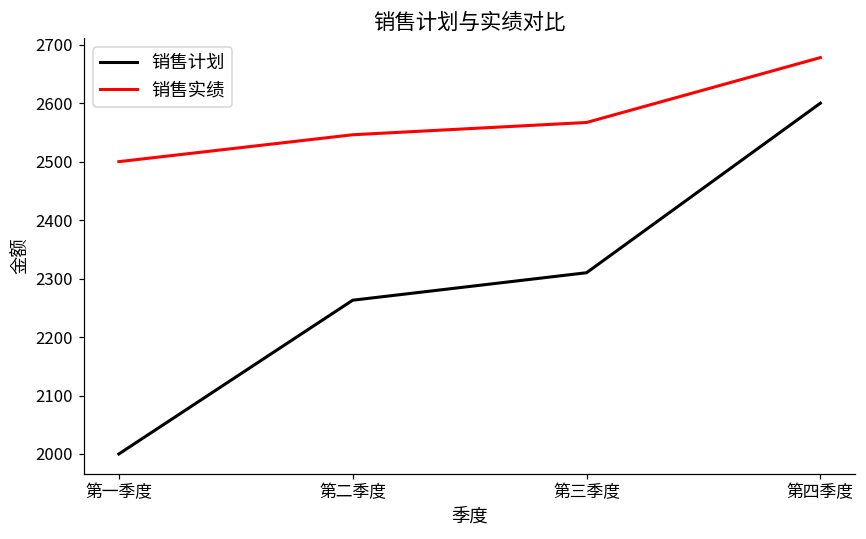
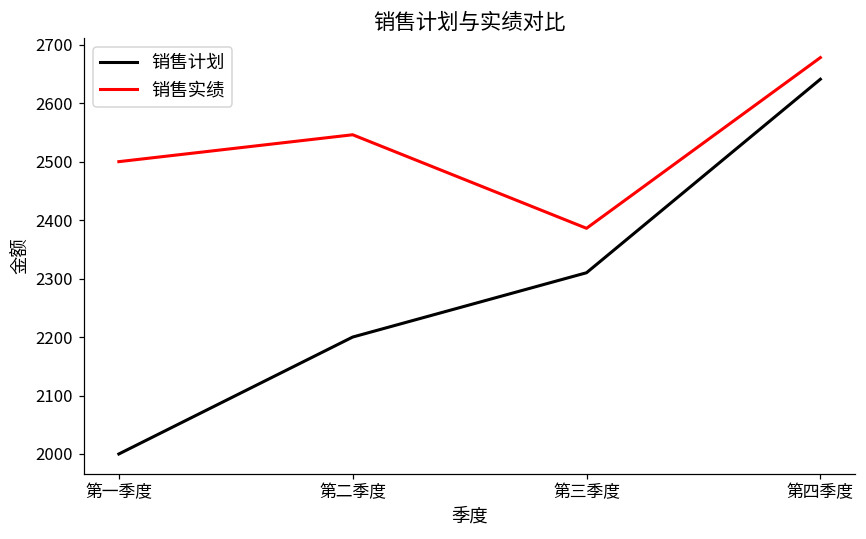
销售计划, 第二季度: 2260 -> 2200
销售实绩, 第三季度: 2570 -> 2390
销售计划, 第四季度: 2600 -> 2640
